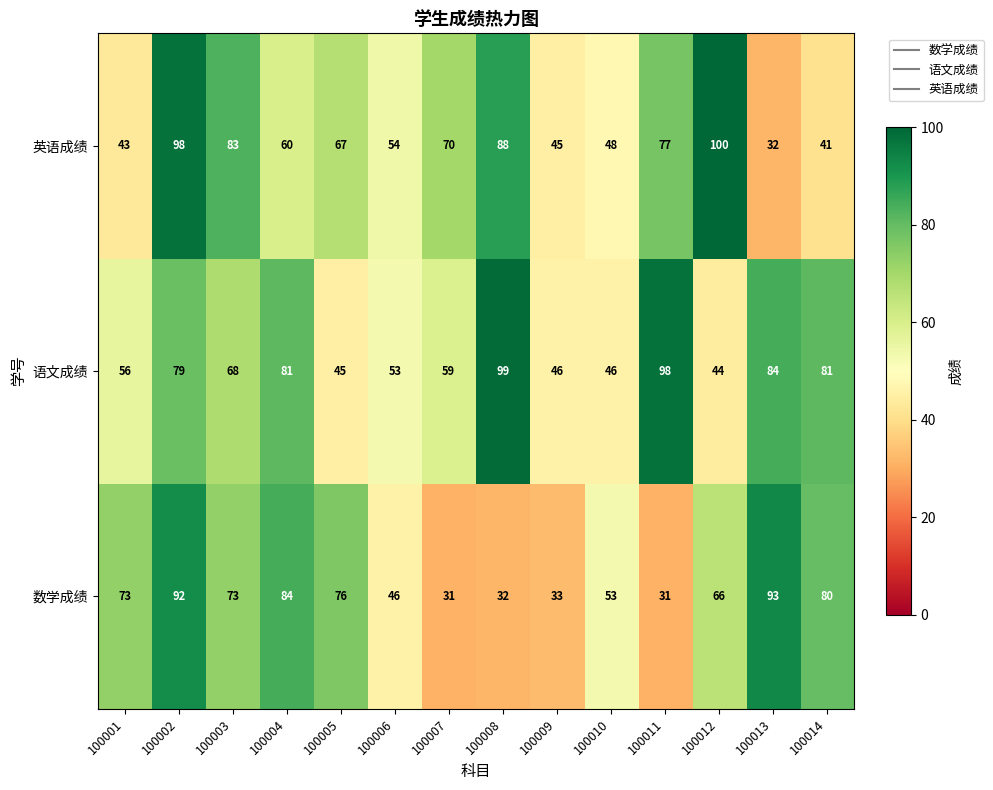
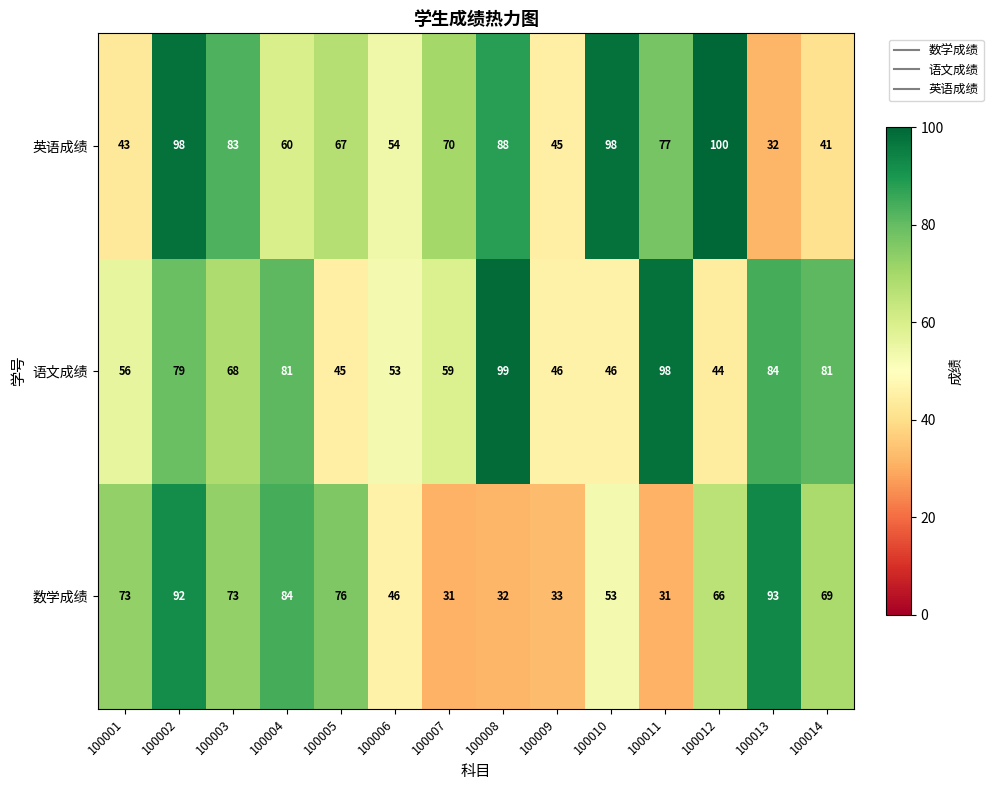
英语成绩, 100010: 48 -> 98
数学成绩, 100014: 80 -> 69
